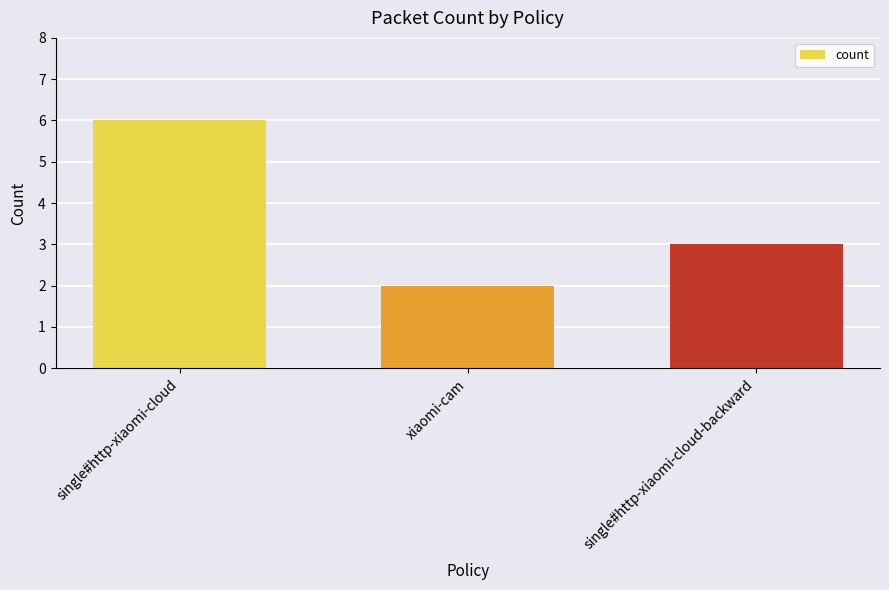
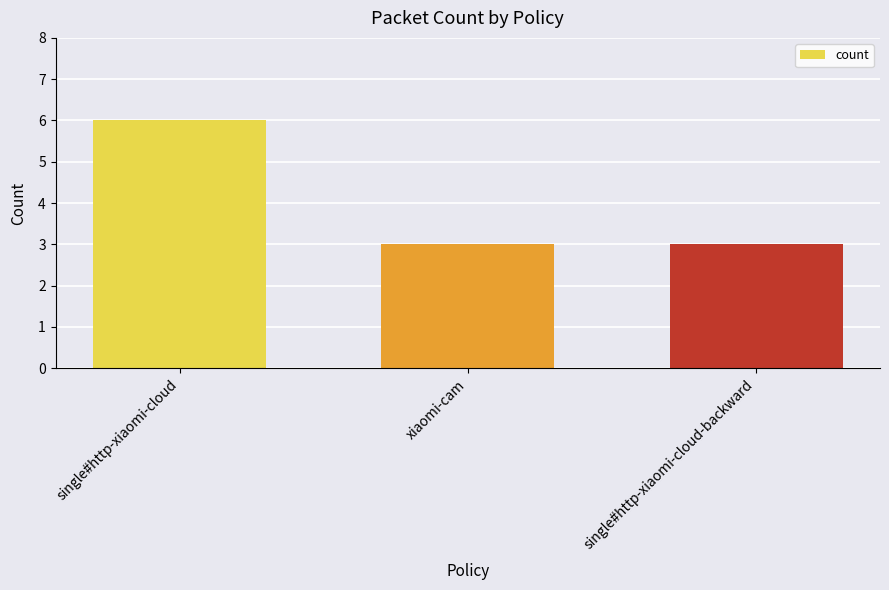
xiaomi-cam: 2 -> 3
